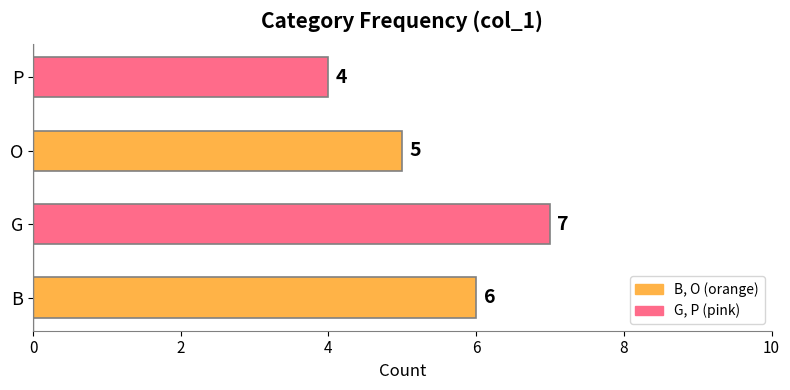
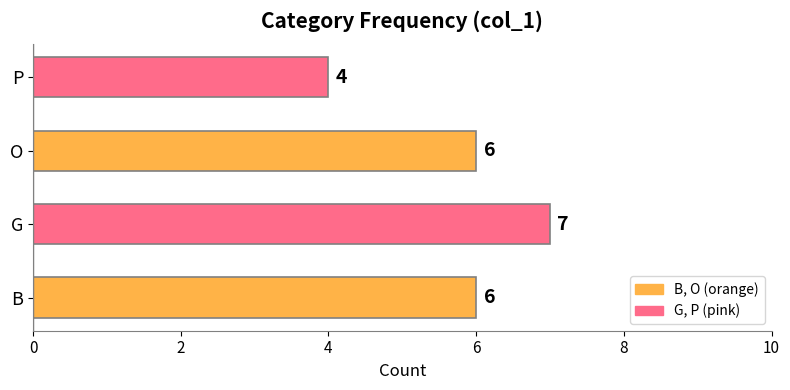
O: 5 -> 6
